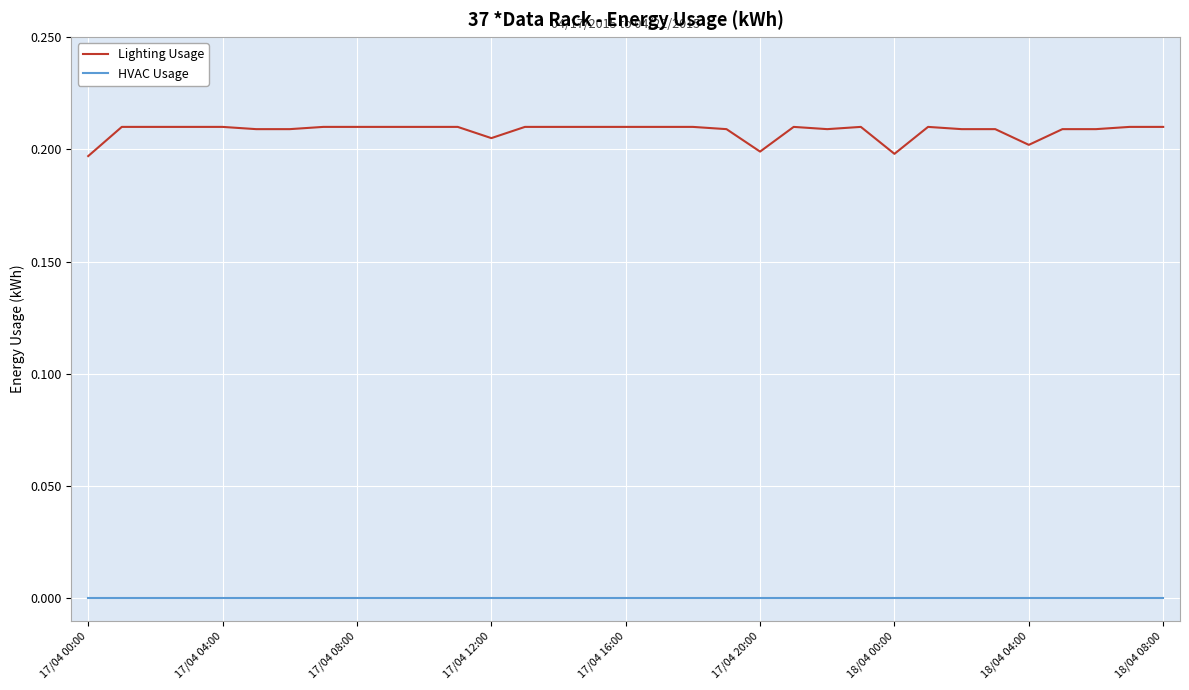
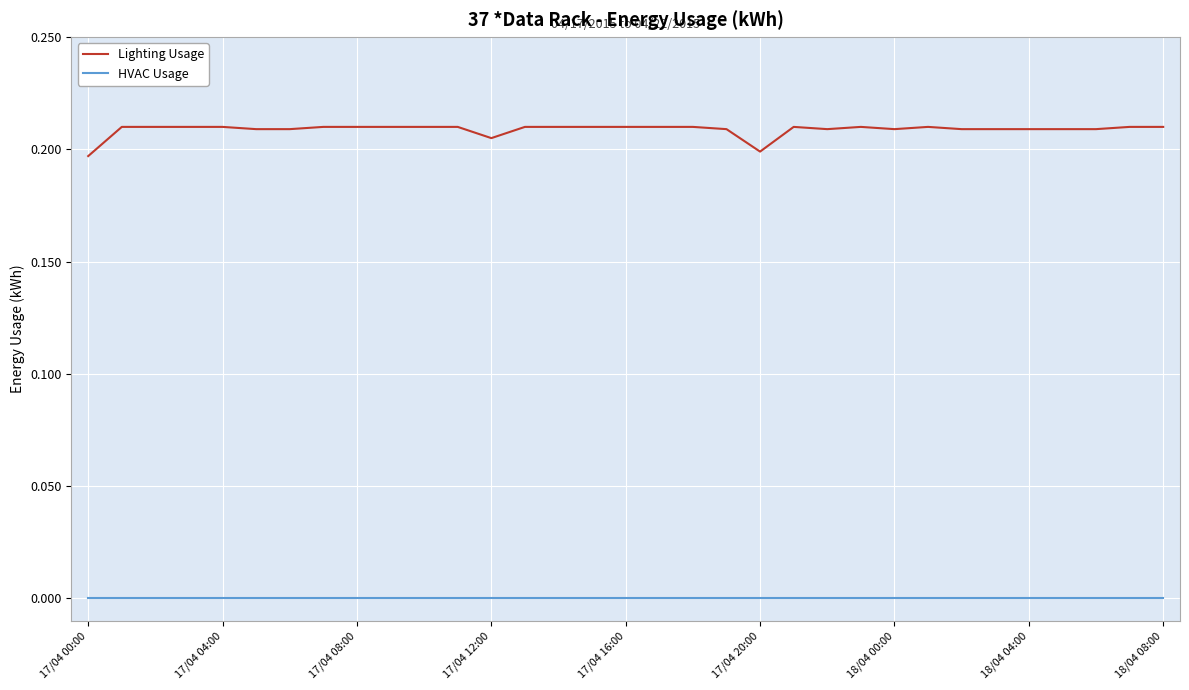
Lighting Usage, 18/04 00:00: 0.198 -> 0.209
Lighting Usage, 18/04 04:00: 0.202 -> 0.209
